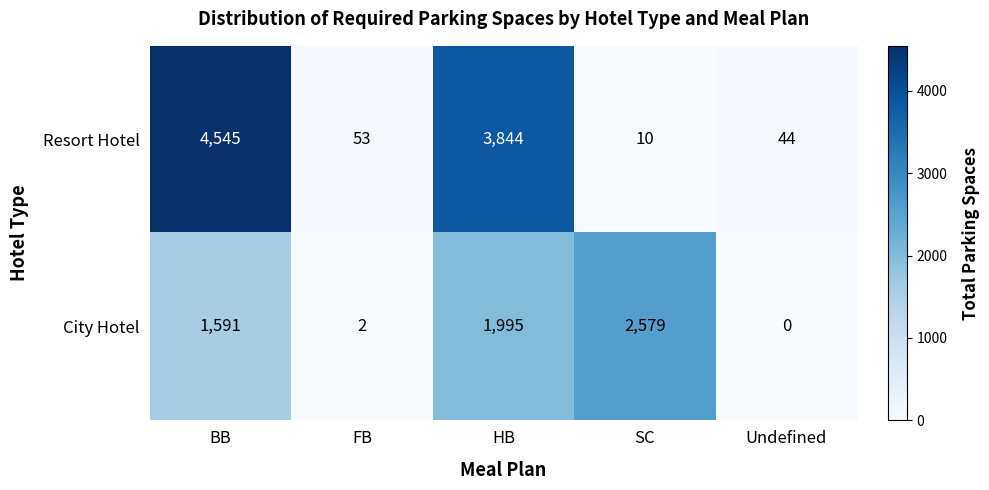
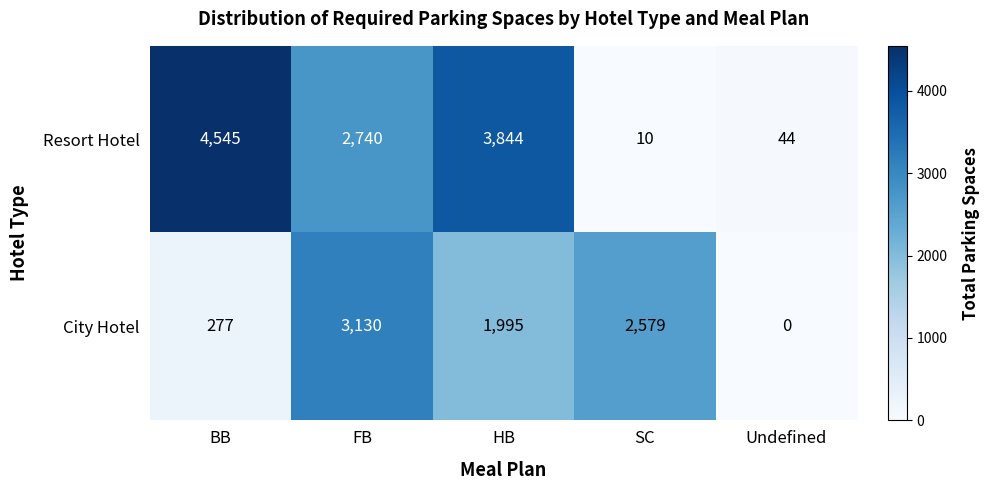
Resort Hotel, FB: 53 -> 2,740
City Hotel, BB: 1,591 -> 277
City Hotel, FB: 2 -> 3,130
